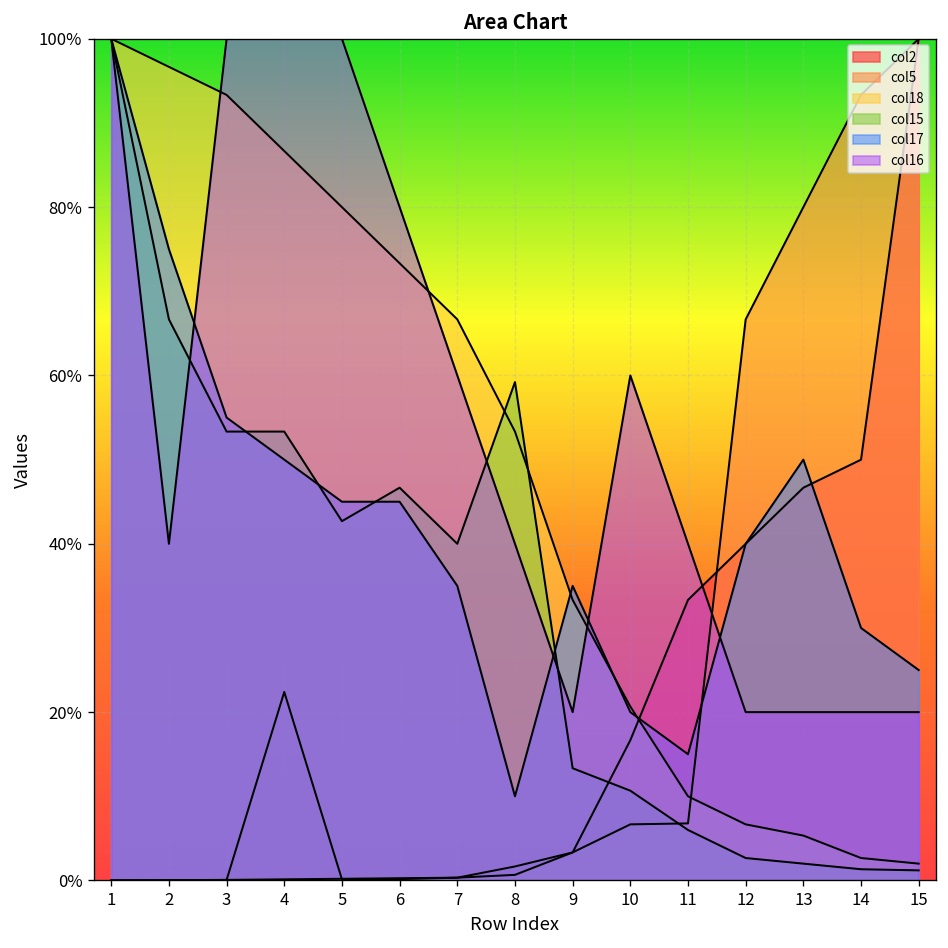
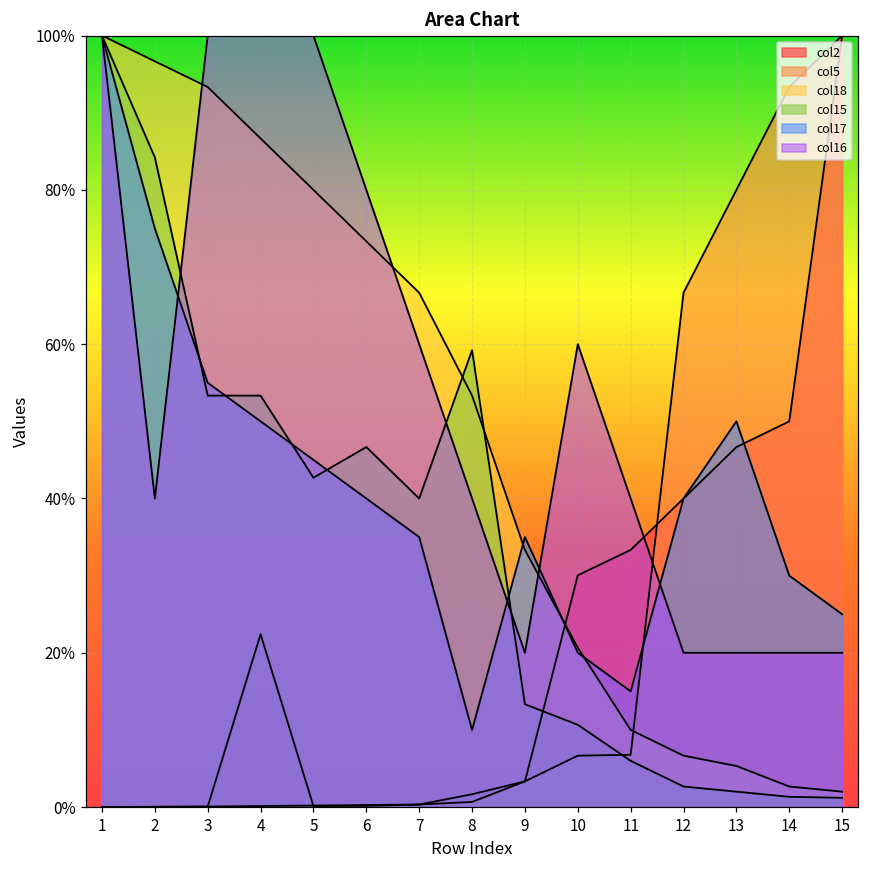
col15, 2: 67% -> 84%
col17, 6: 45% -> 40%
col2, 10: 17% -> 30%
